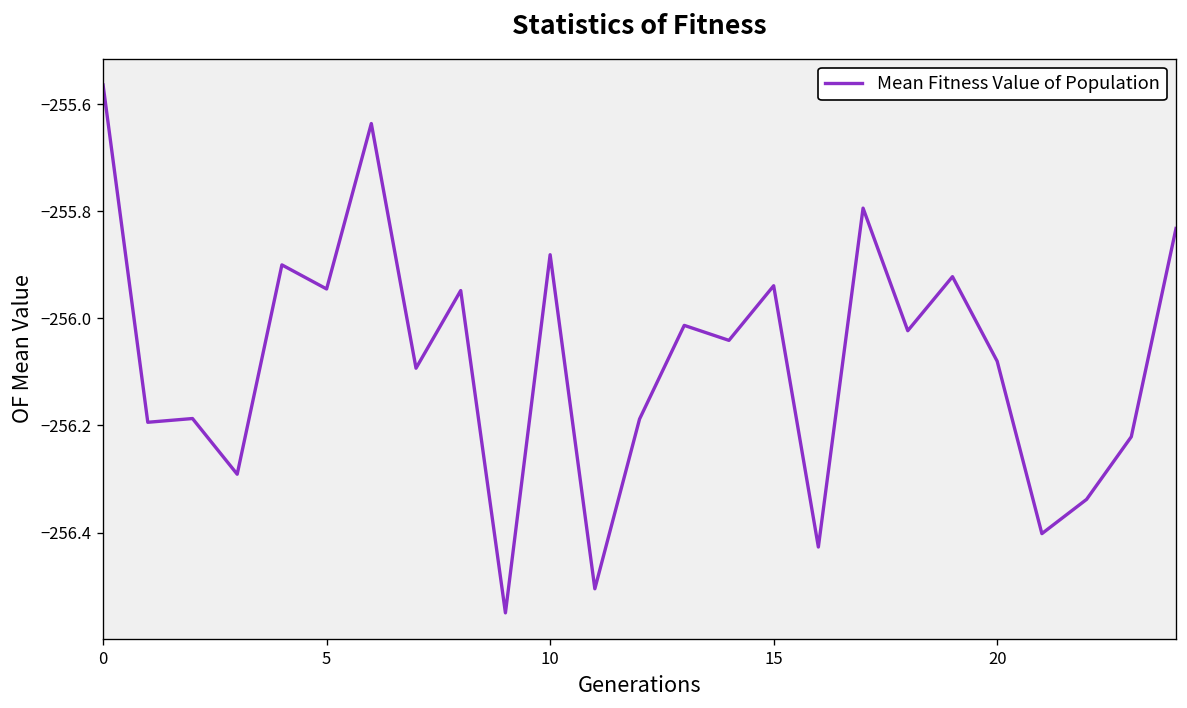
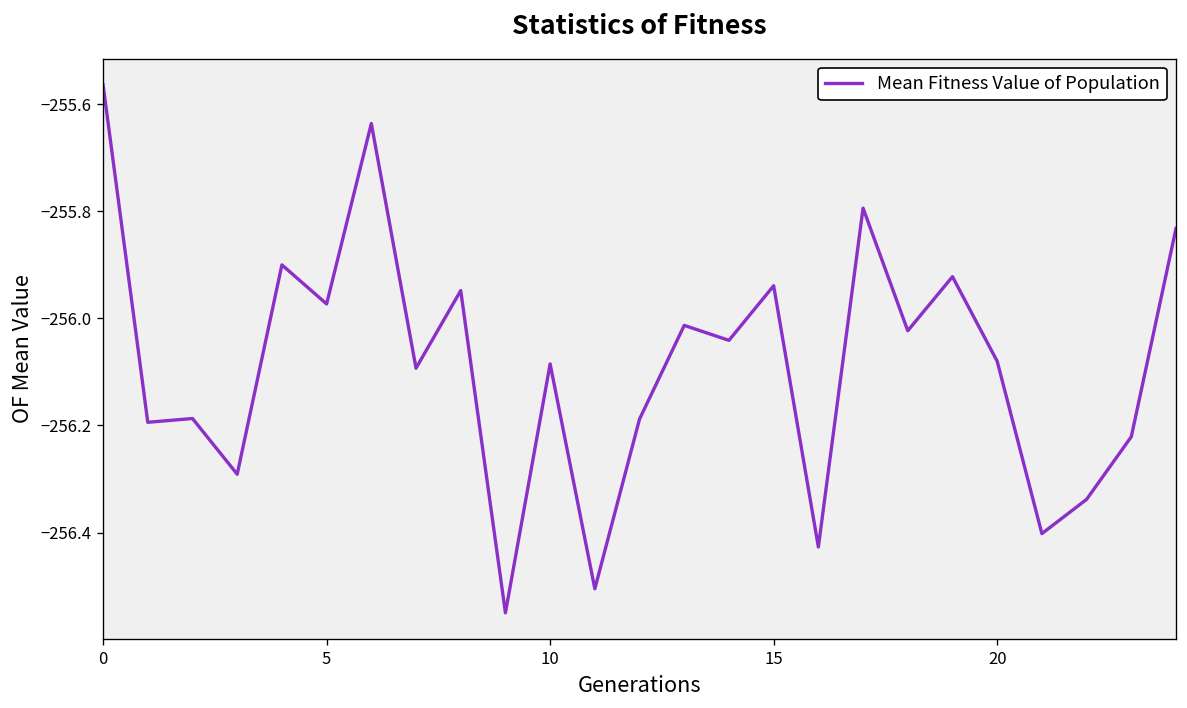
5: -255.95 -> -255.97
10: -255.88 -> -256.09
